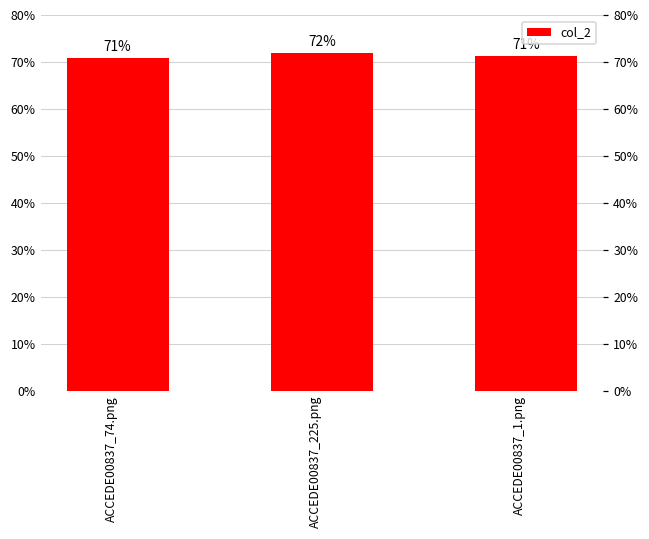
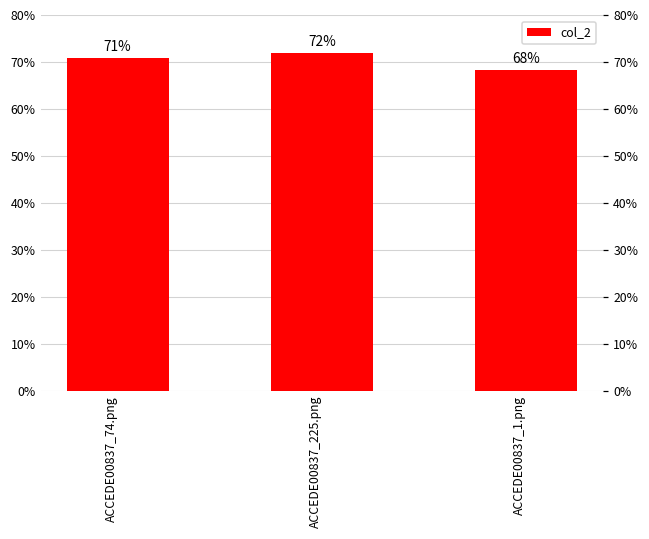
ACCEDE00837_1.png: 71% -> 68%
